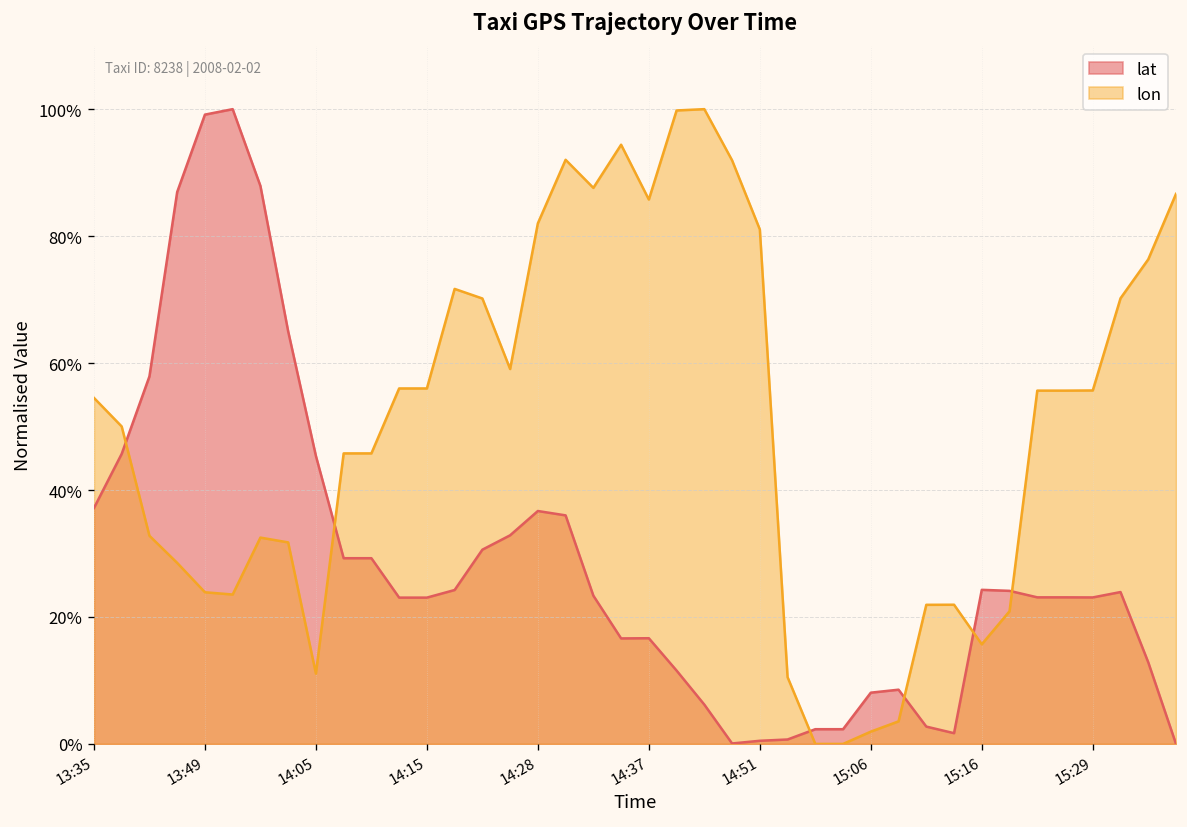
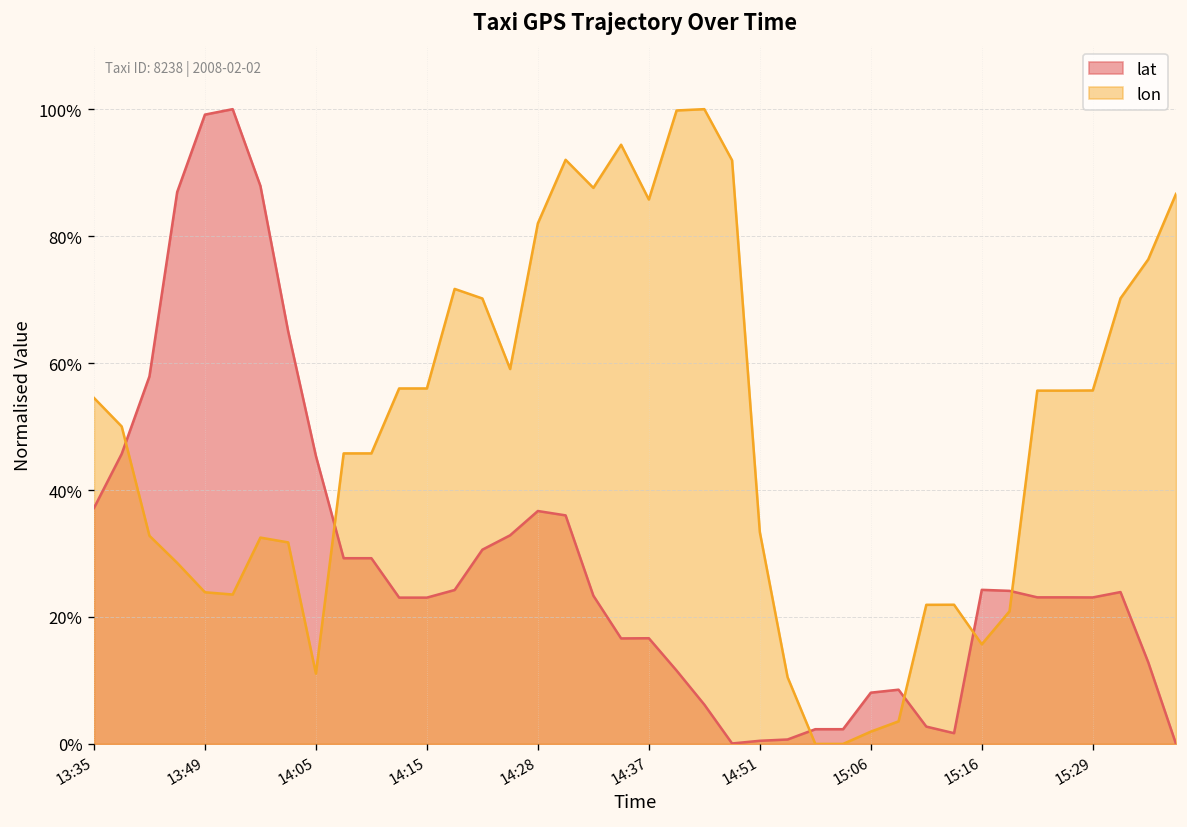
lon, 14:51: 81% -> 33%
